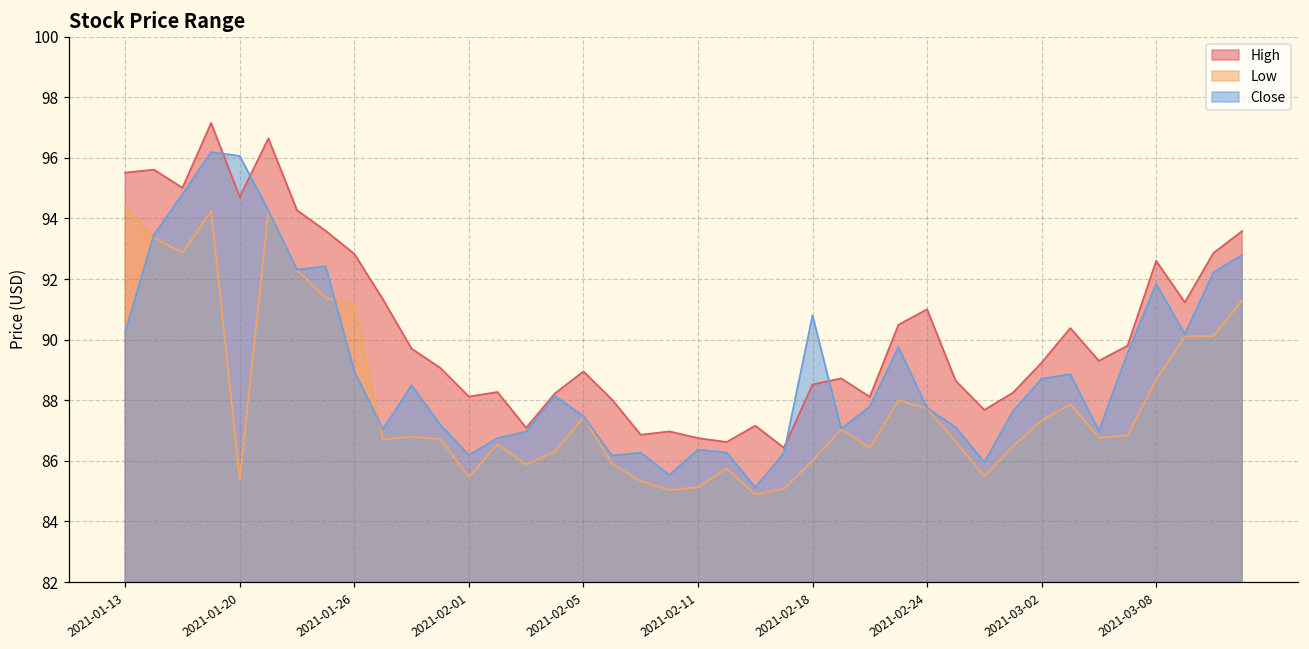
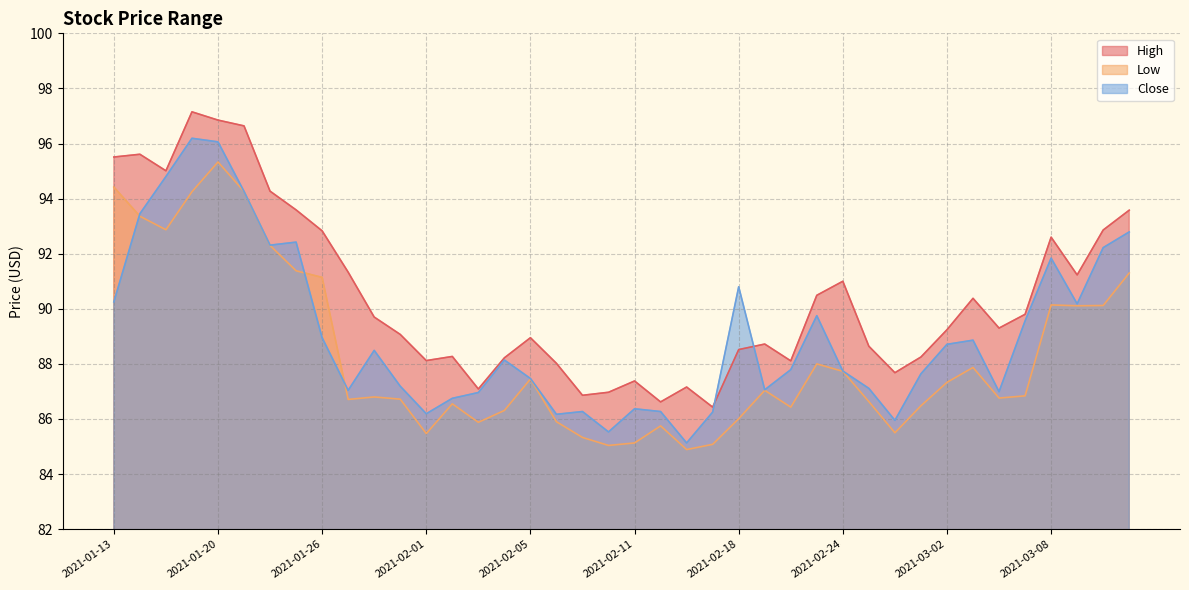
High, 2021-01-20: 94.7 -> 96.9
Low, 2021-01-20: 85.4 -> 95.3
High, 2021-02-11: 86.8 -> 87.4
Low, 2021-03-08: 88.7 -> 90.1
